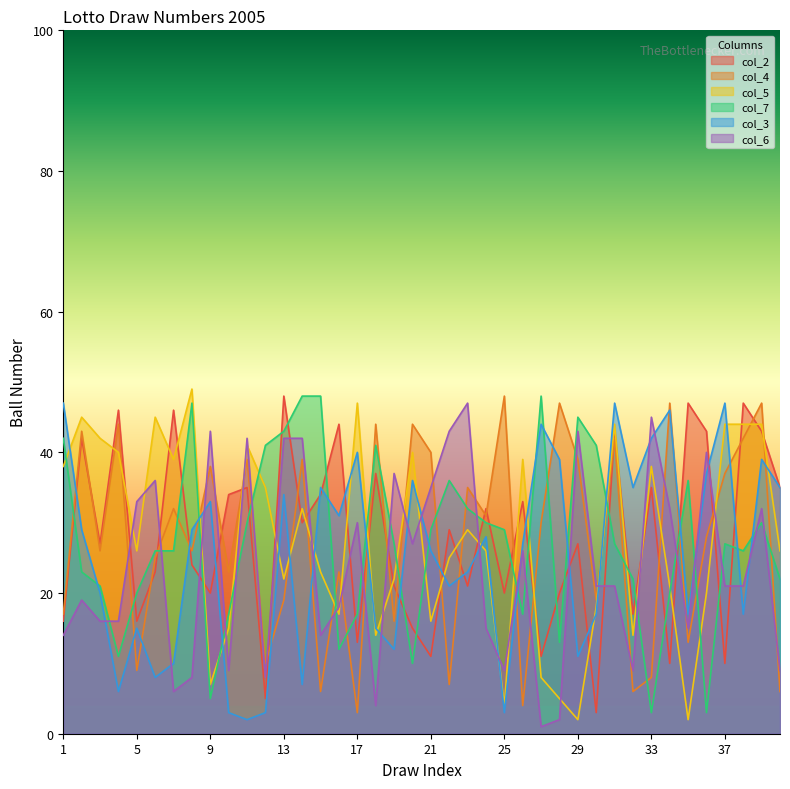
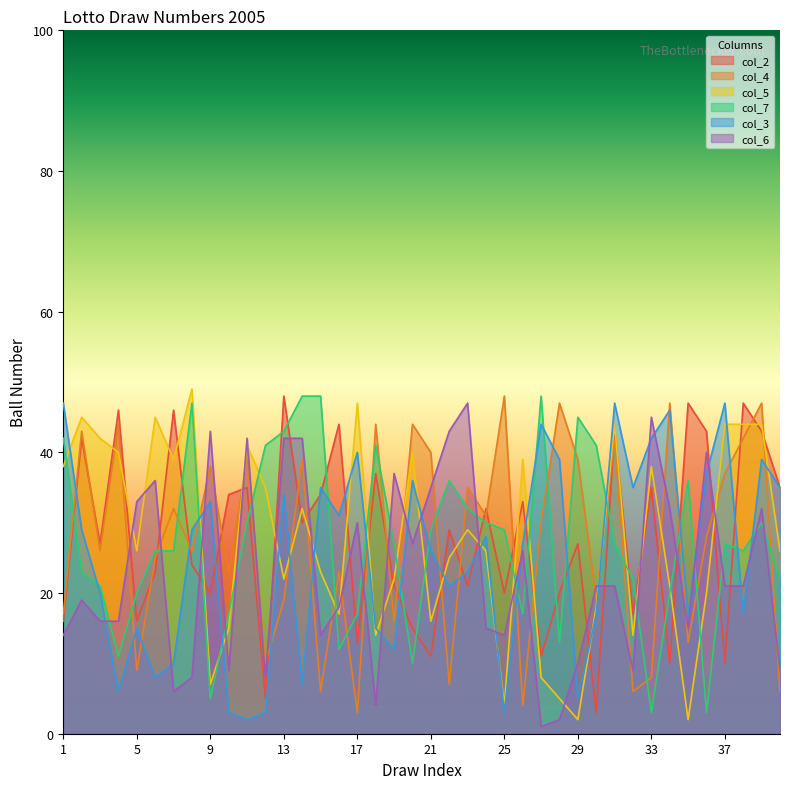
col_6, 25: 9 -> 14
col_3, 29: 11 -> 5
col_6, 29: 43 -> 10
